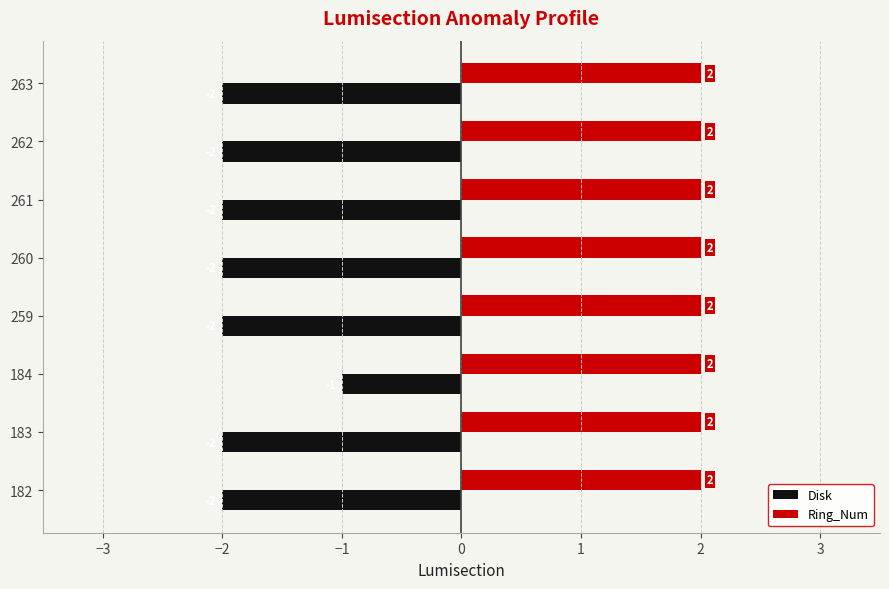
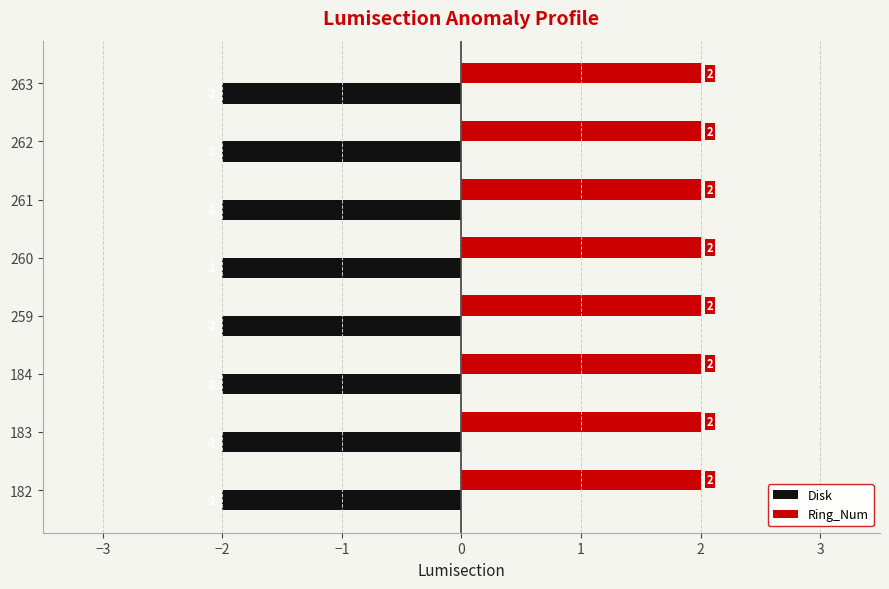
Disk, 184: -1 -> -2
